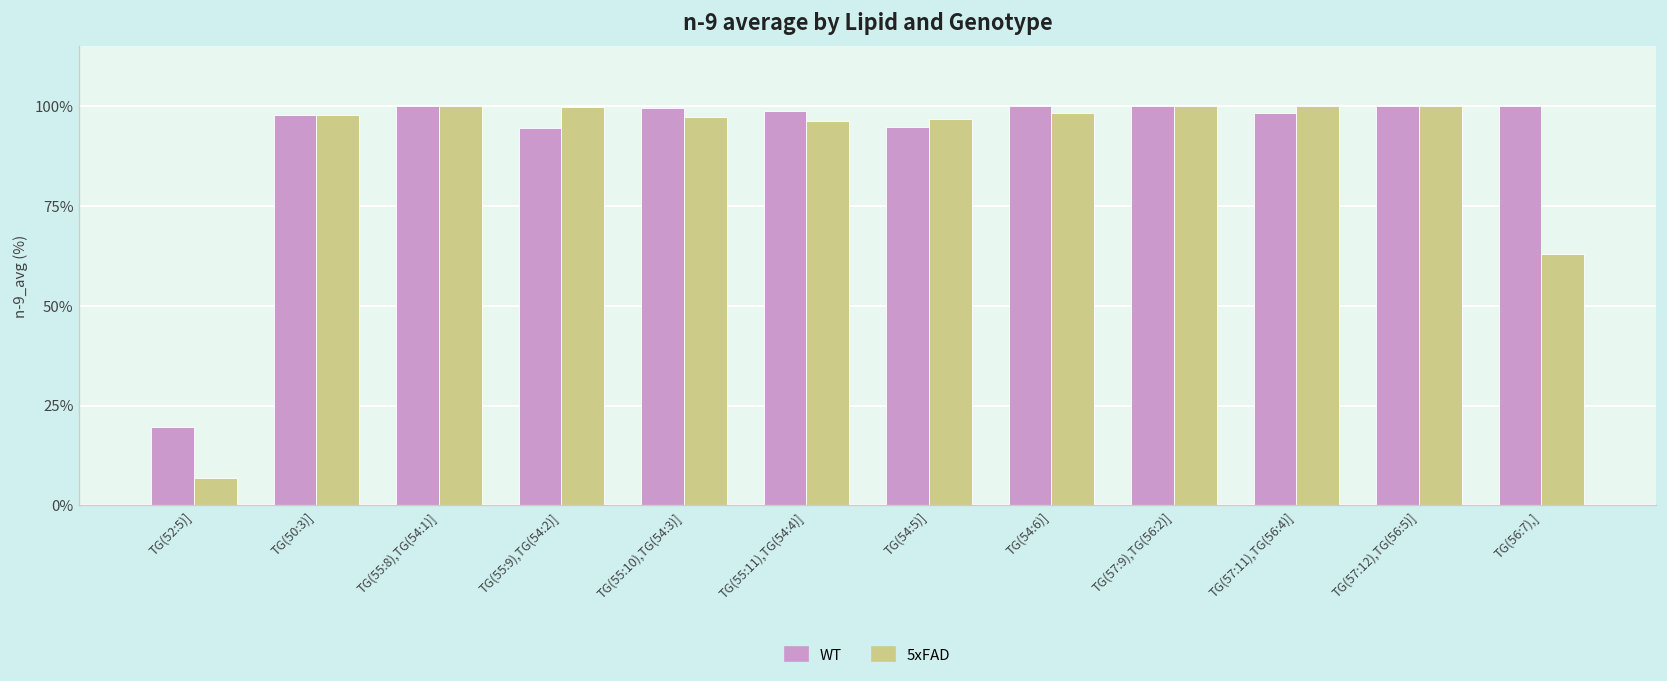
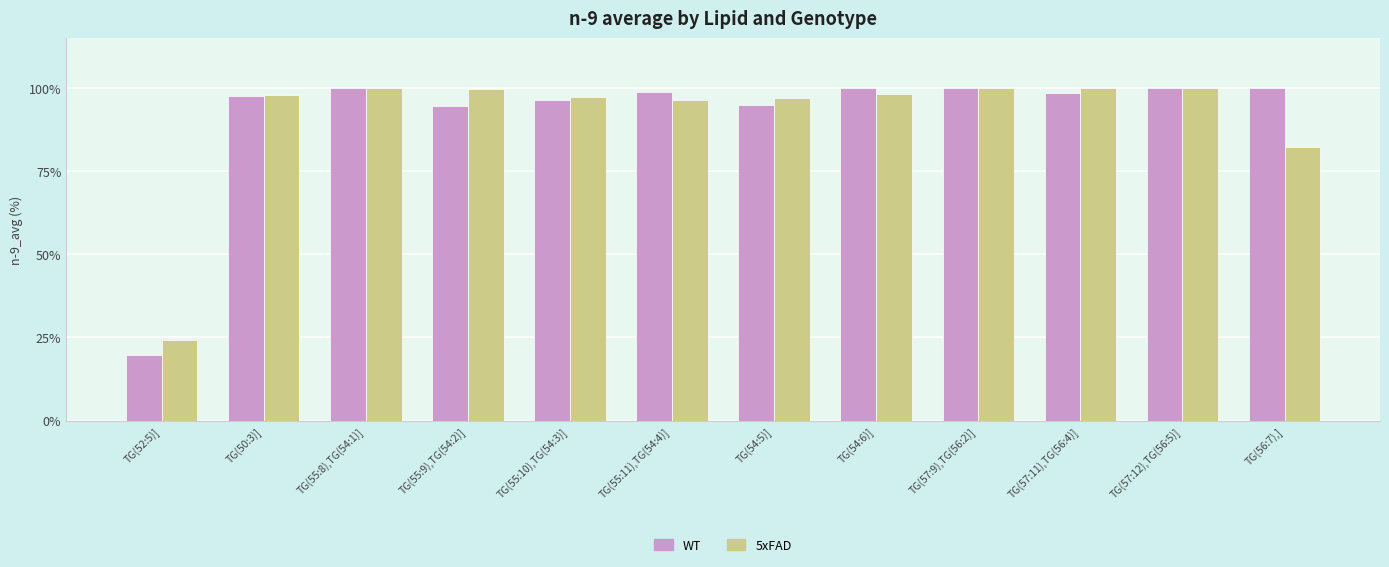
5xFAD, TG(52:5)]: 7% -> 24%
WT, TG(55:10),TG(54:3)]: 100% -> 96%
5xFAD, TG(56:7),]: 63% -> 82%
